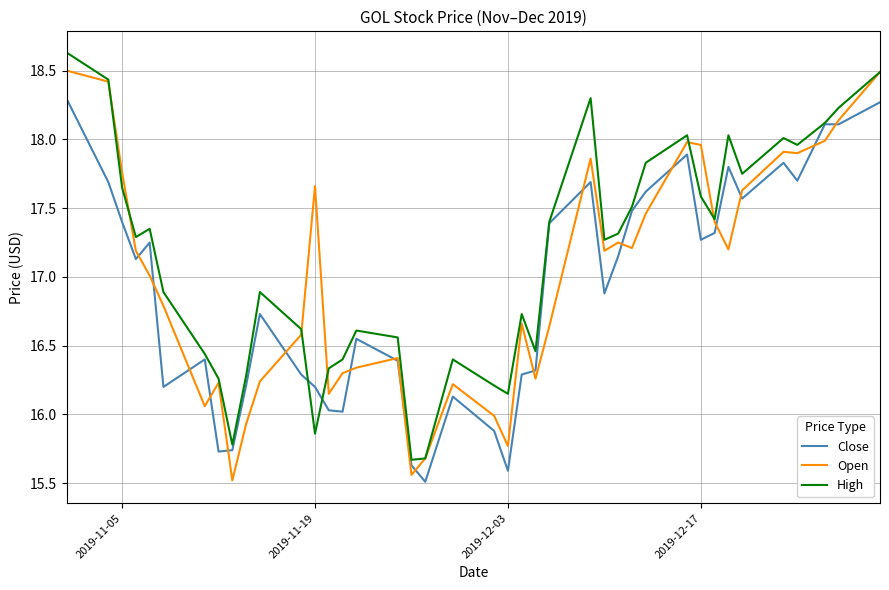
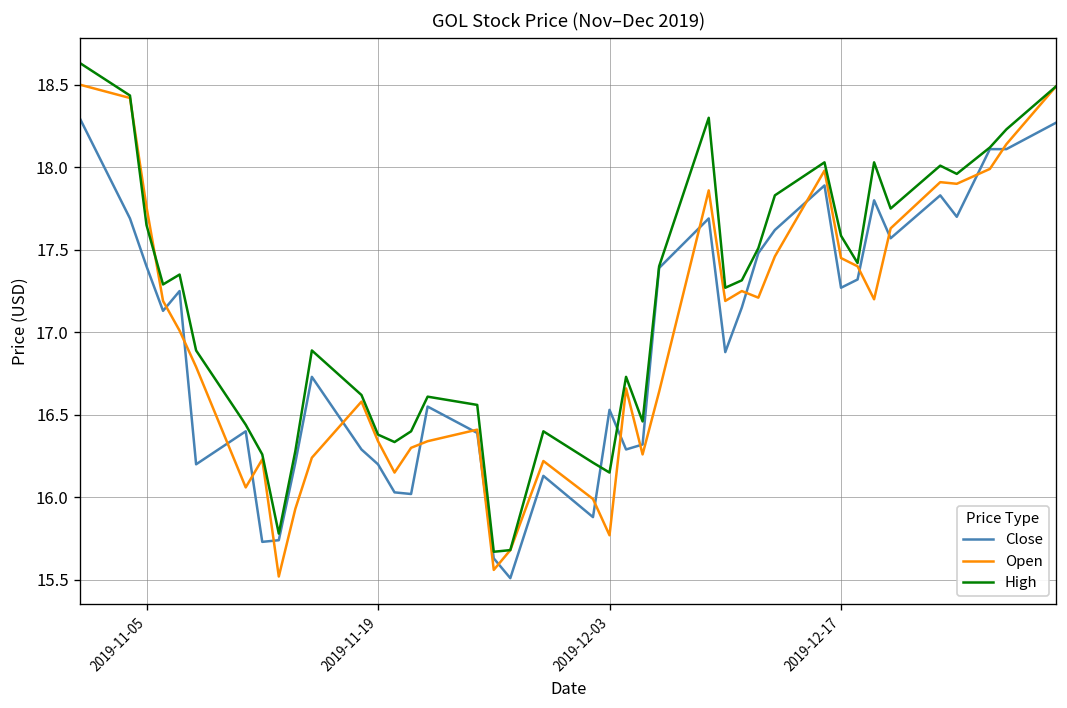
Open, 2019-11-19: 17.66 -> 16.34
High, 2019-11-19: 15.86 -> 16.38
Close, 2019-12-03: 15.59 -> 16.53
Open, 2019-12-17: 17.96 -> 17.45
